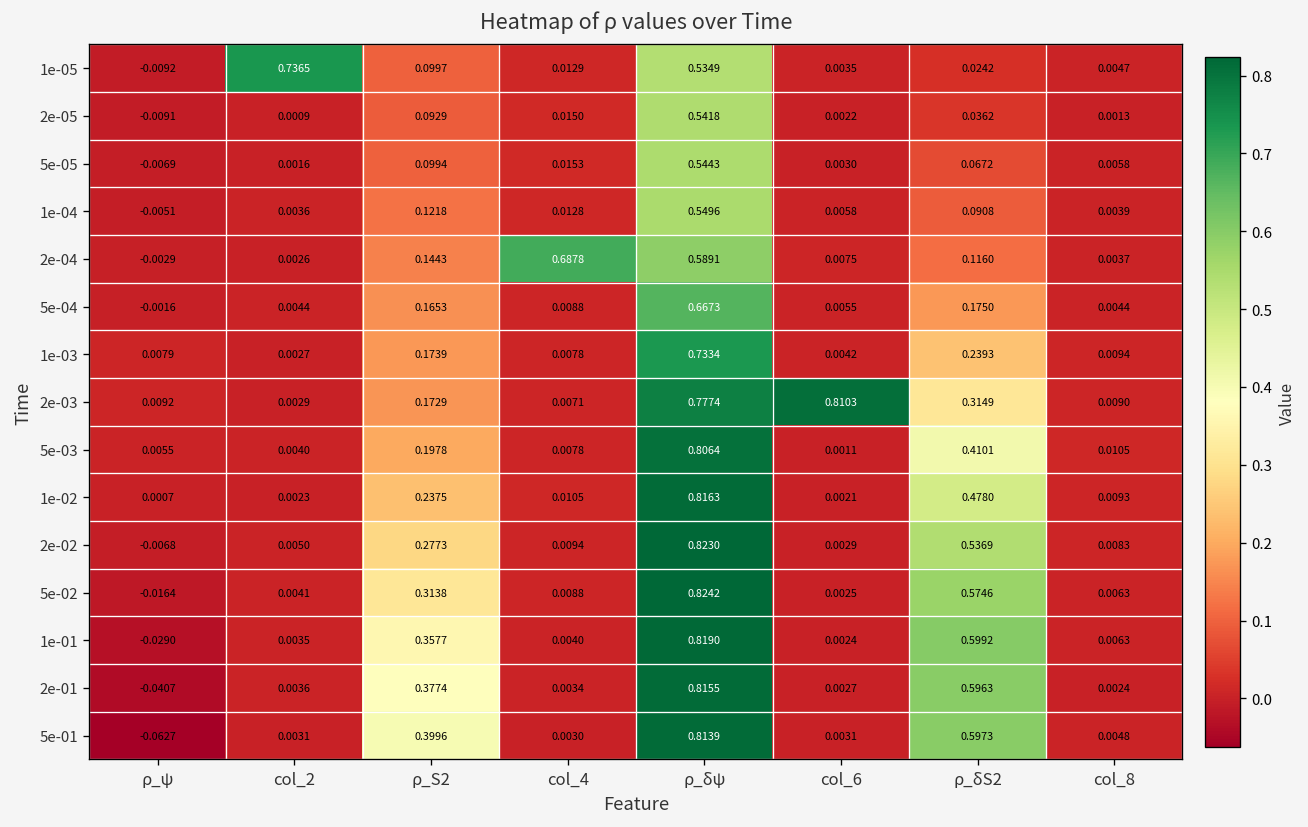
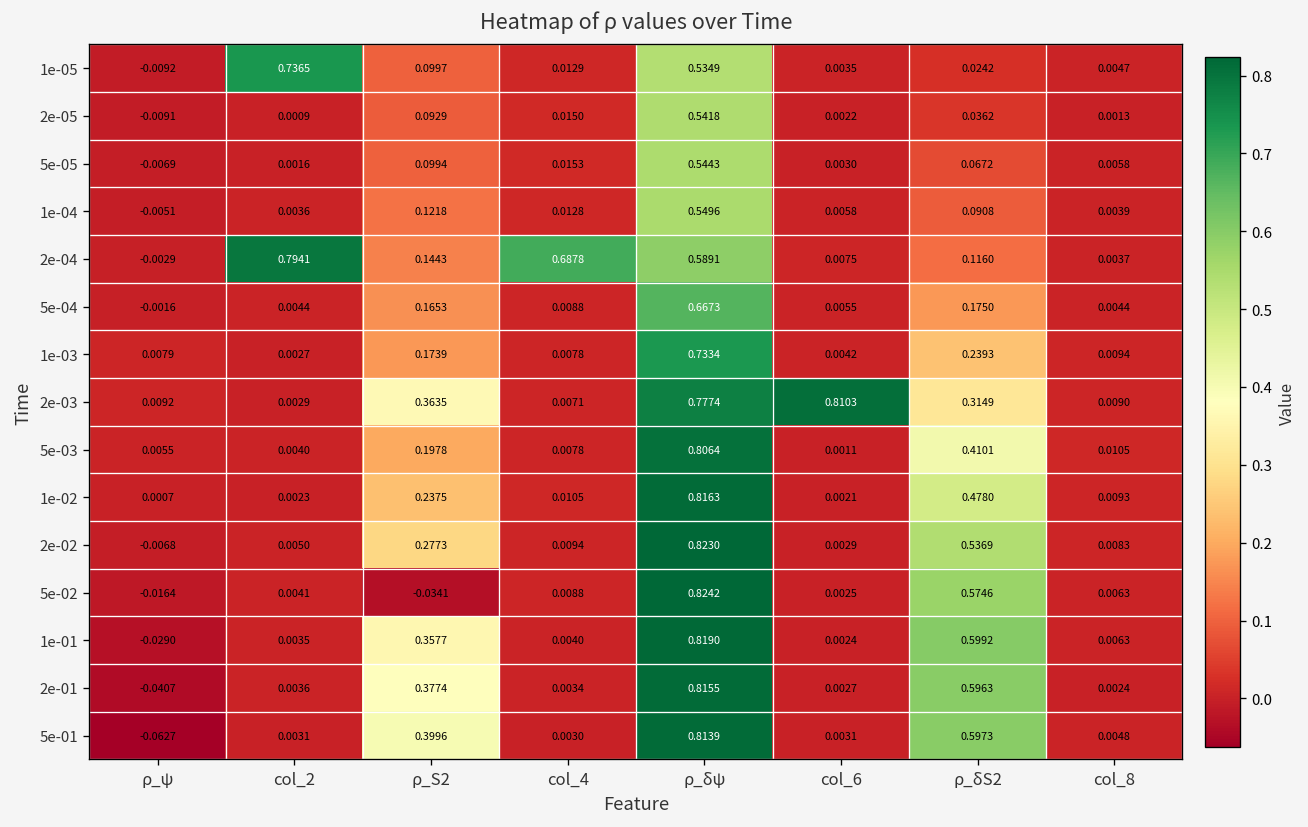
2e-04, col_2: 0.0026 -> 0.7941
2e-03, ρ_S2: 0.1729 -> 0.3635
5e-02, ρ_S2: 0.3138 -> -0.0341
